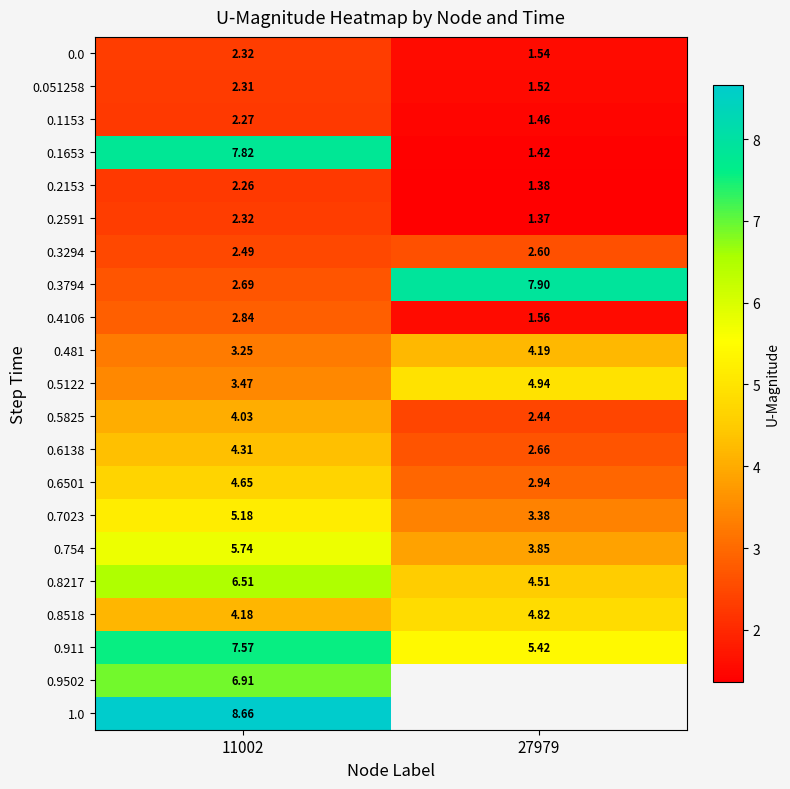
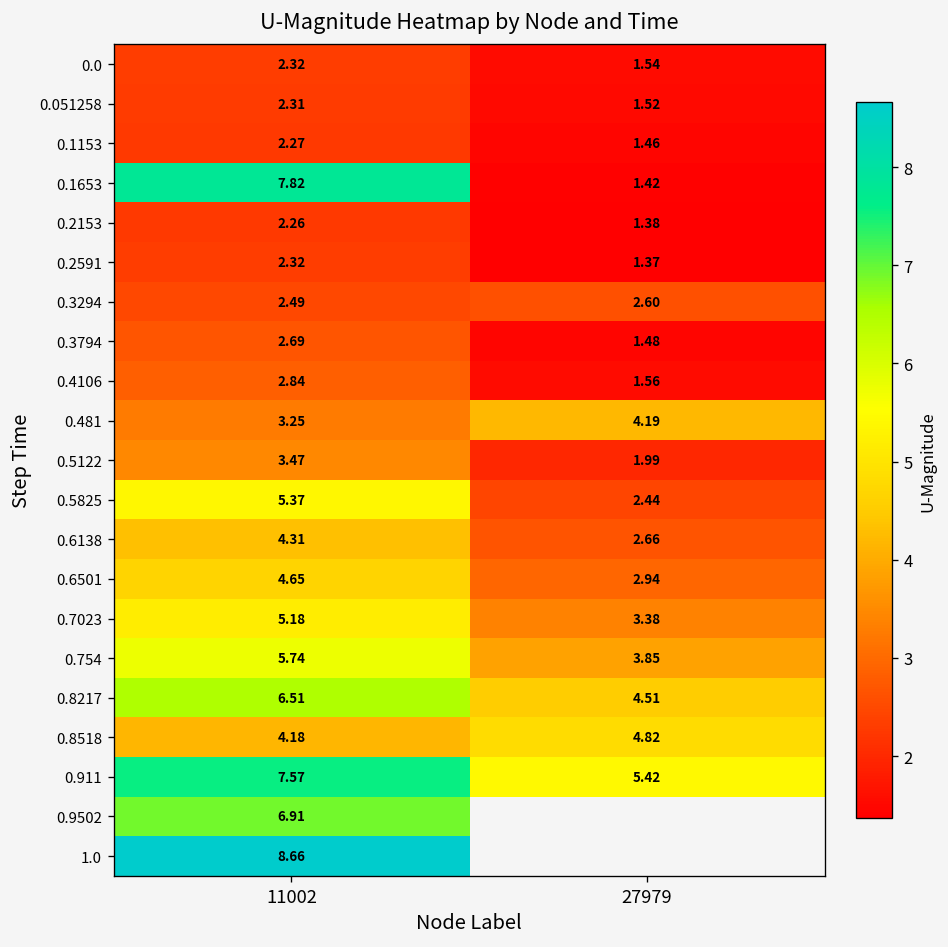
0.3794, 27979: 7.90 -> 1.48
0.5122, 27979: 4.94 -> 1.99
0.5825, 11002: 4.03 -> 5.37
